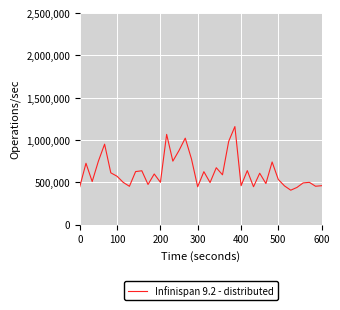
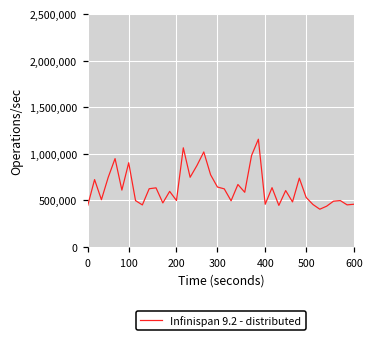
100: 600,000 -> 900,000
300: 400,000 -> 600,000
